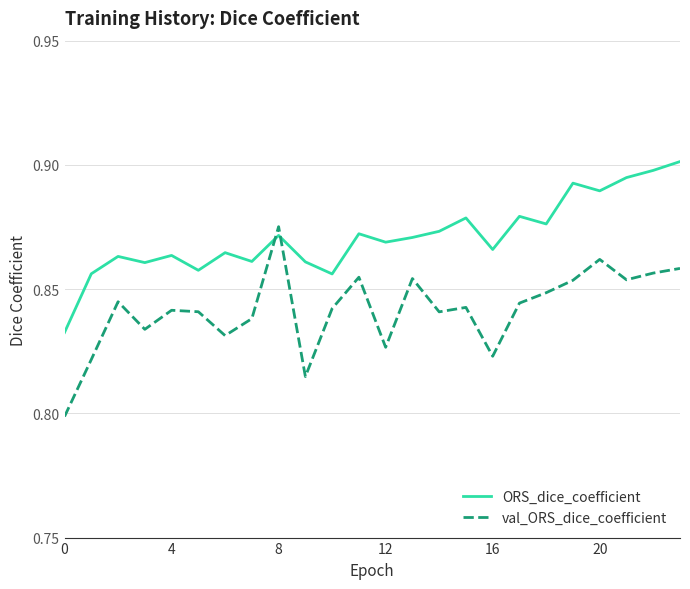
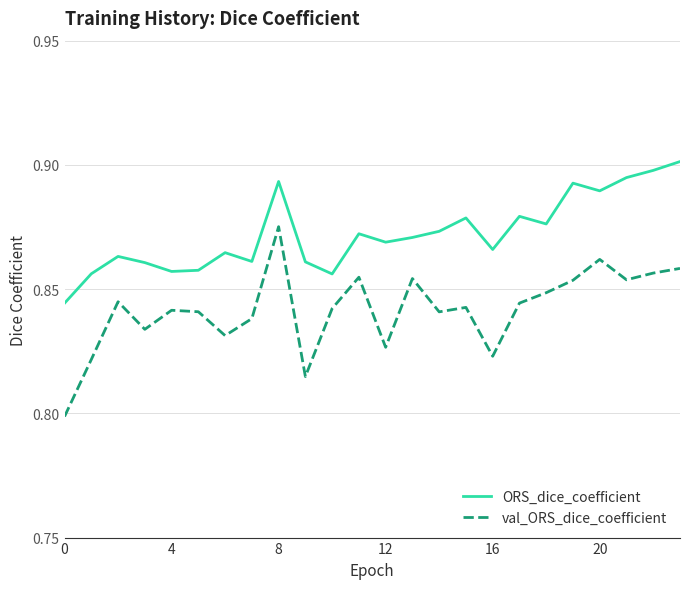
ORS_dice_coefficient, 0: 0.833 -> 0.844
ORS_dice_coefficient, 4: 0.864 -> 0.857
ORS_dice_coefficient, 8: 0.872 -> 0.893
